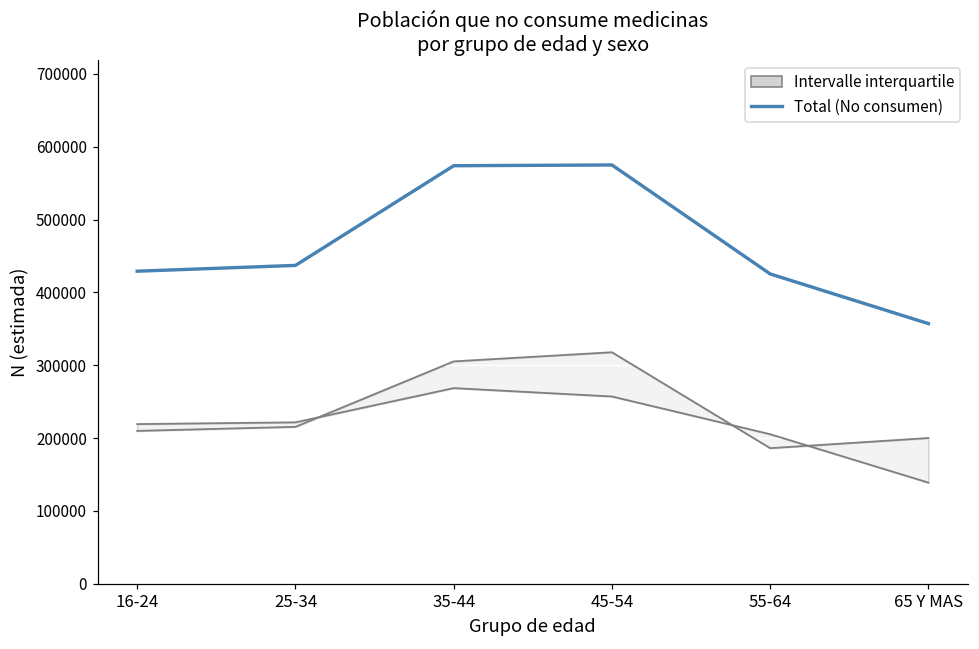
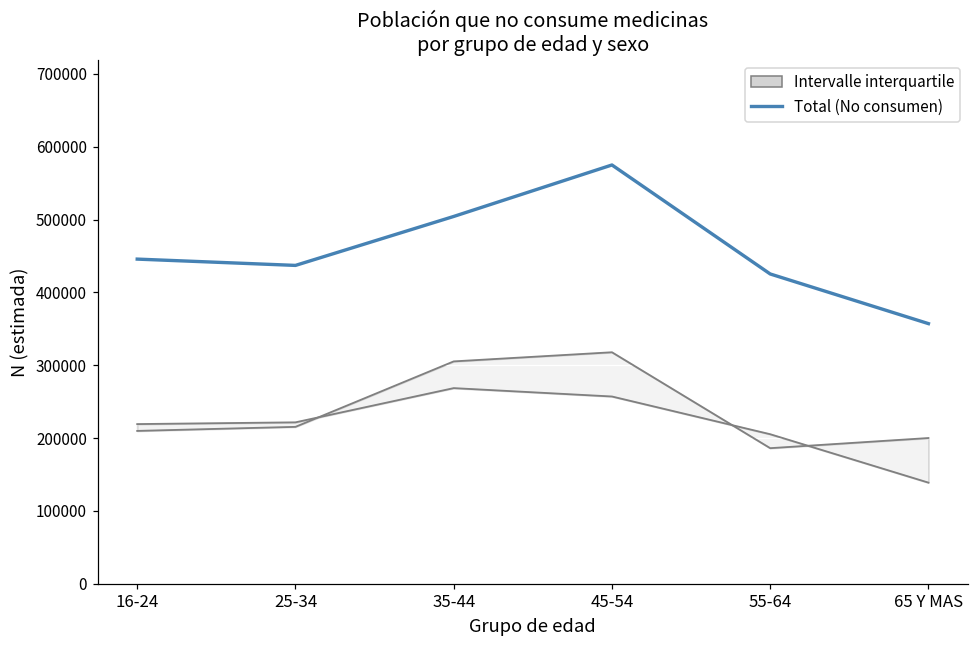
Total (No consumen), 16-24: 430000 -> 450000
Total (No consumen), 35-44: 570000 -> 500000
